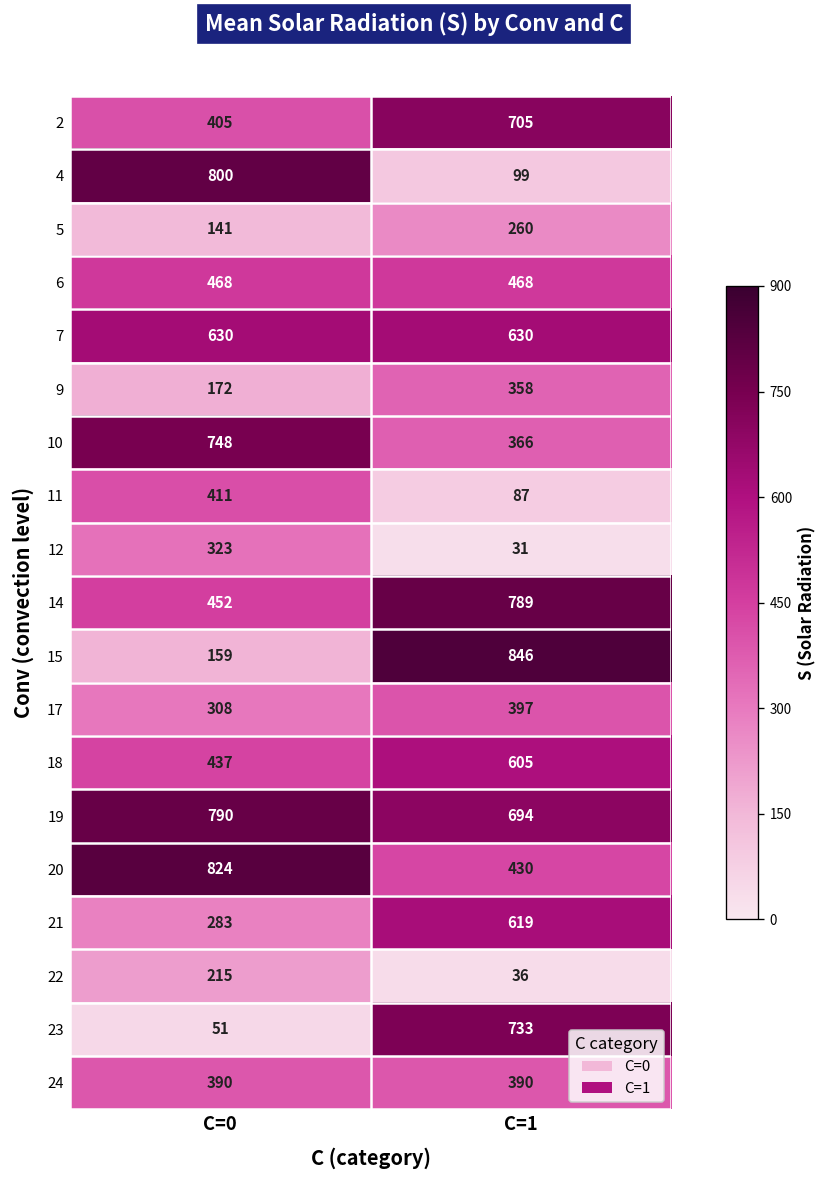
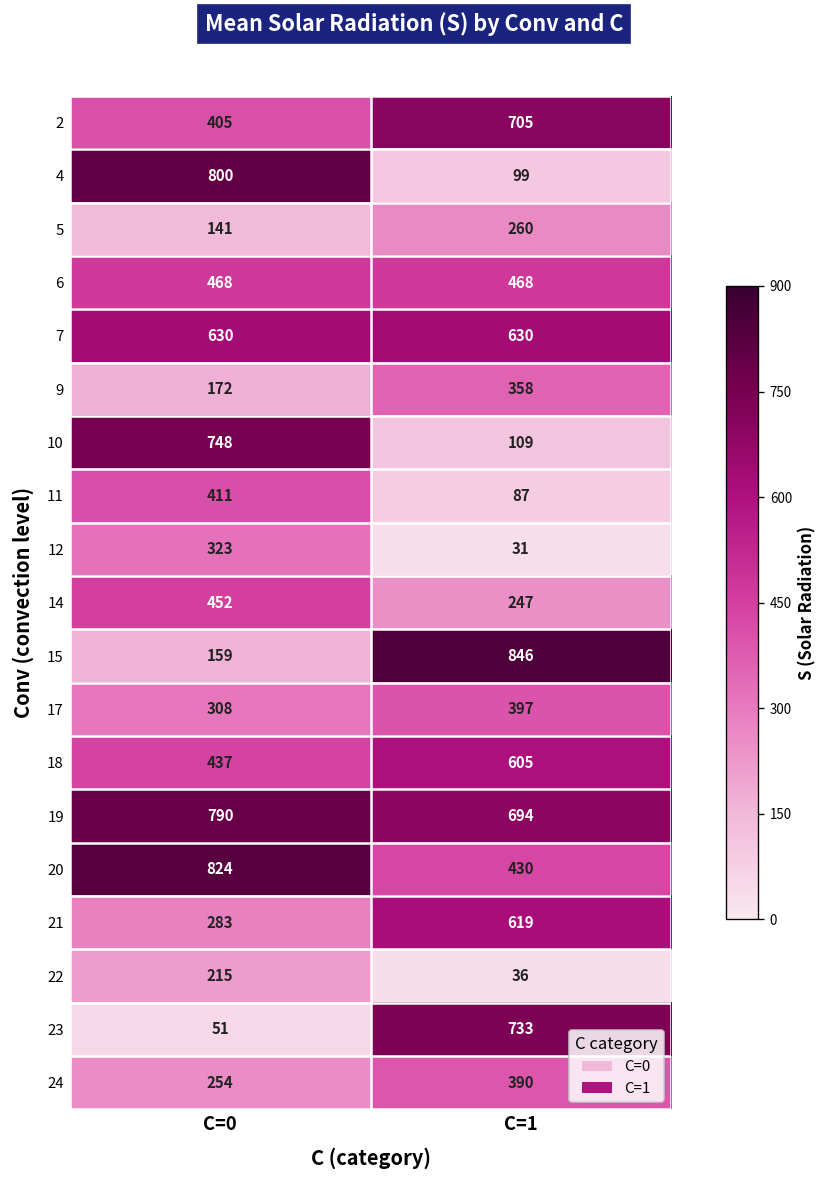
10, C=1: 366 -> 109
14, C=1: 789 -> 247
24, C=0: 390 -> 254
